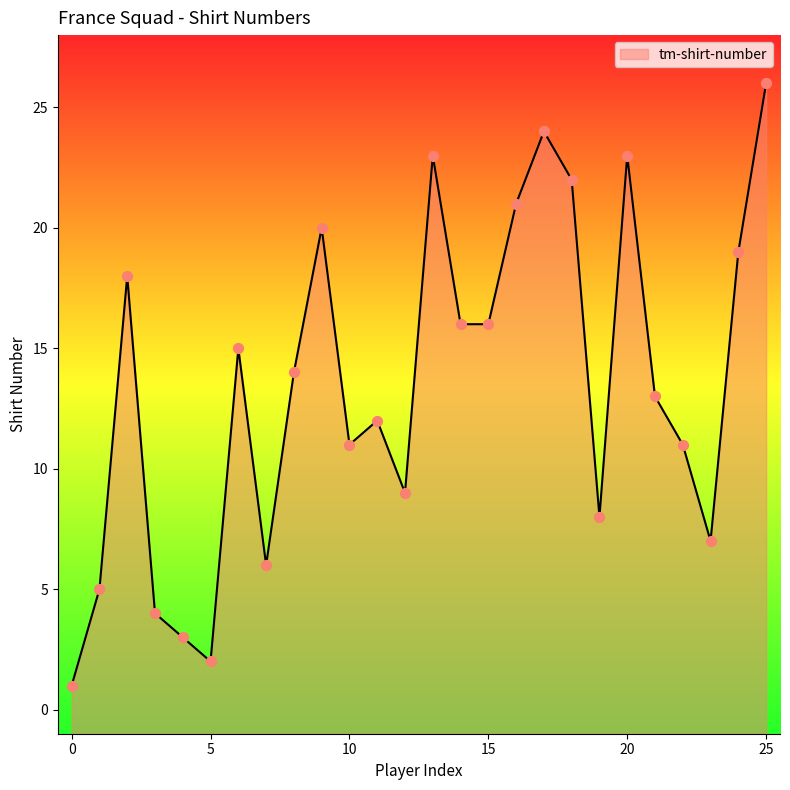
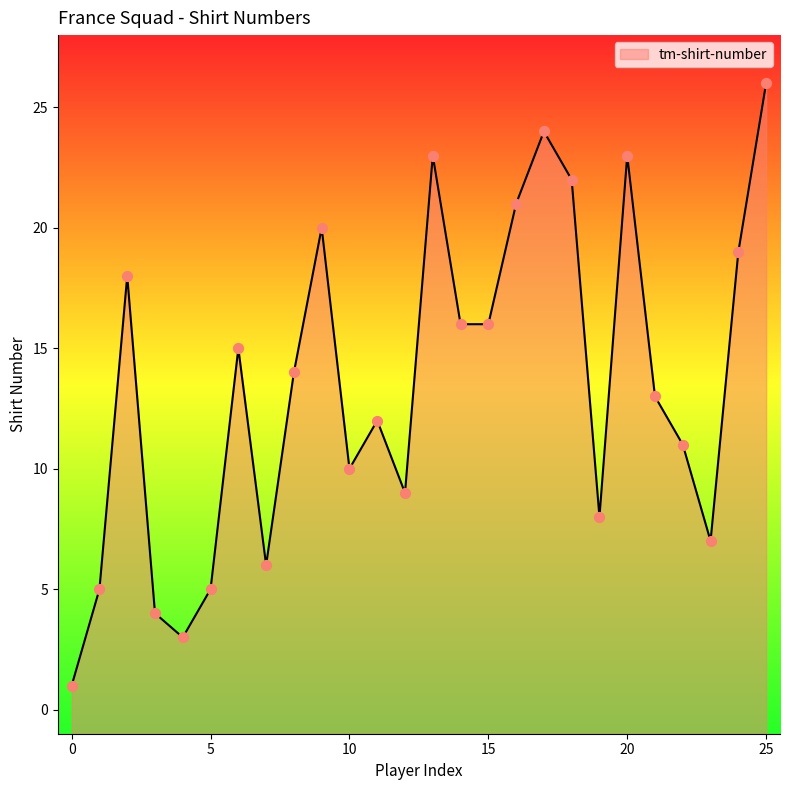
5: 2 -> 5
10: 11 -> 10
